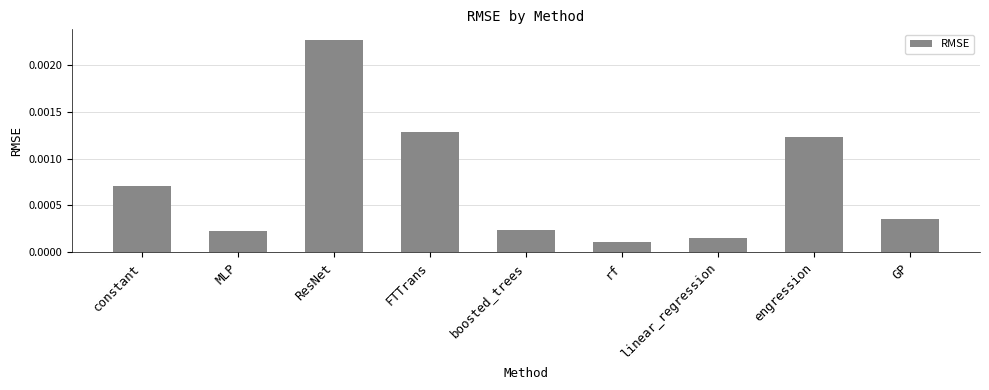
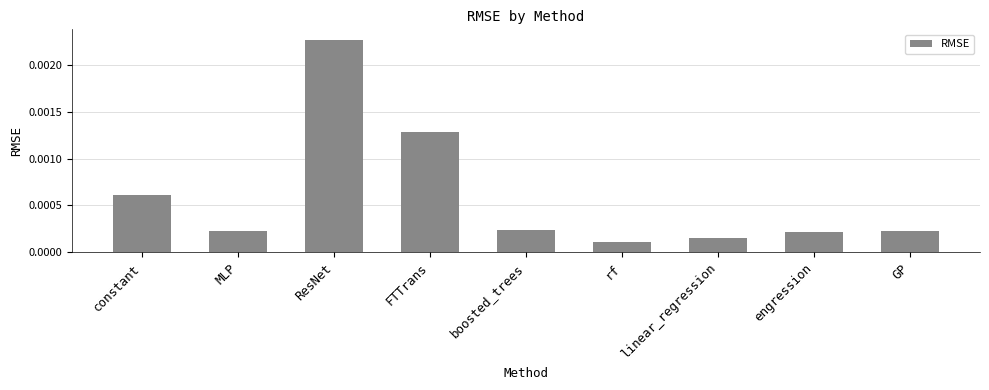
constant: 0.0007 -> 0.0006
engression: 0.0012 -> 0.0002
GP: 0.0004 -> 0.0002
